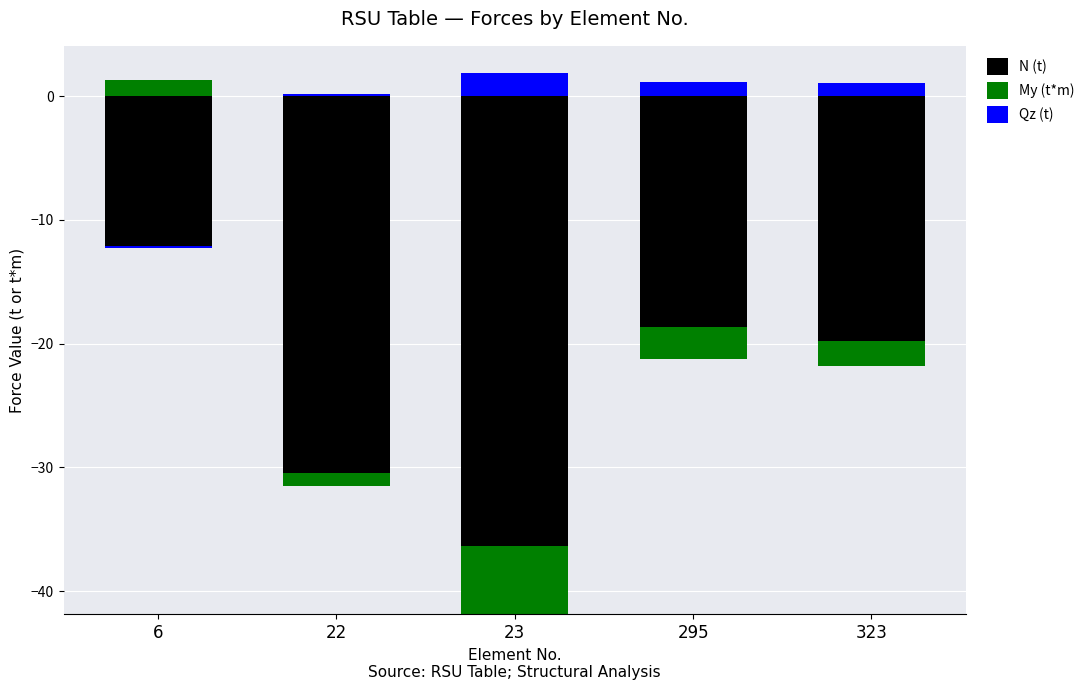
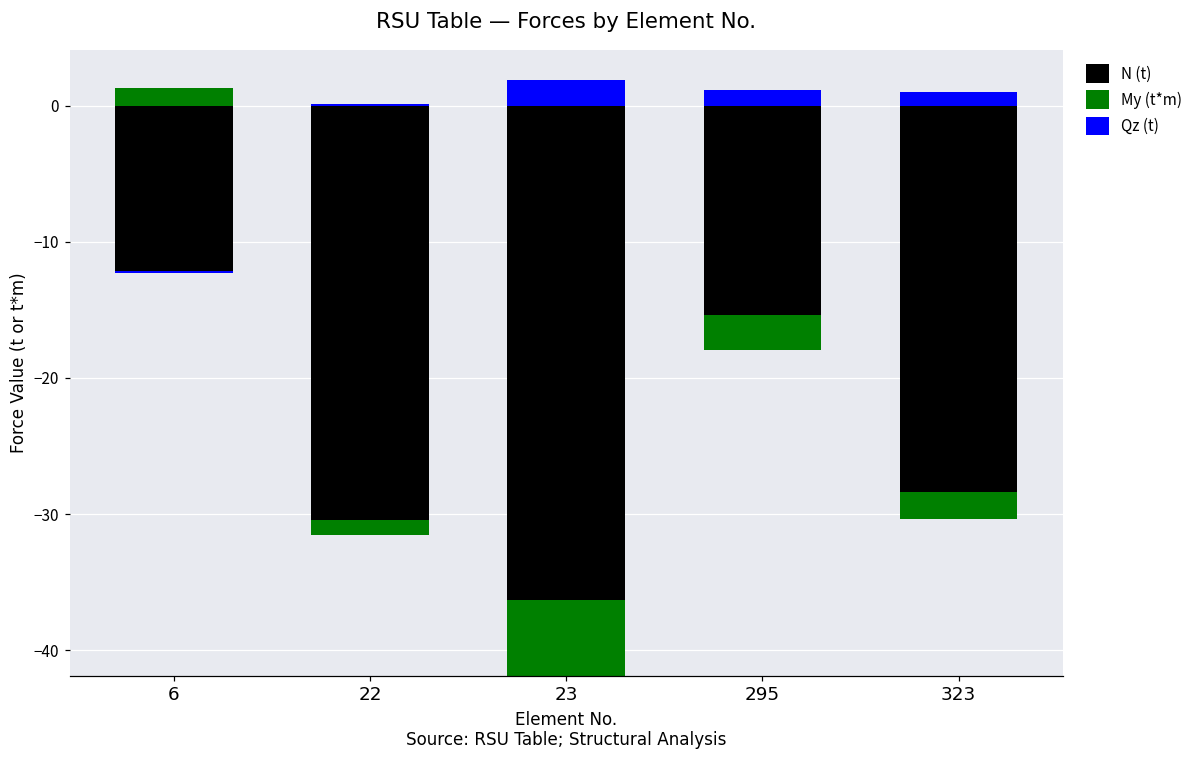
N (t), 295: -18.7 -> -15.4
N (t), 323: -19.8 -> -28.4
